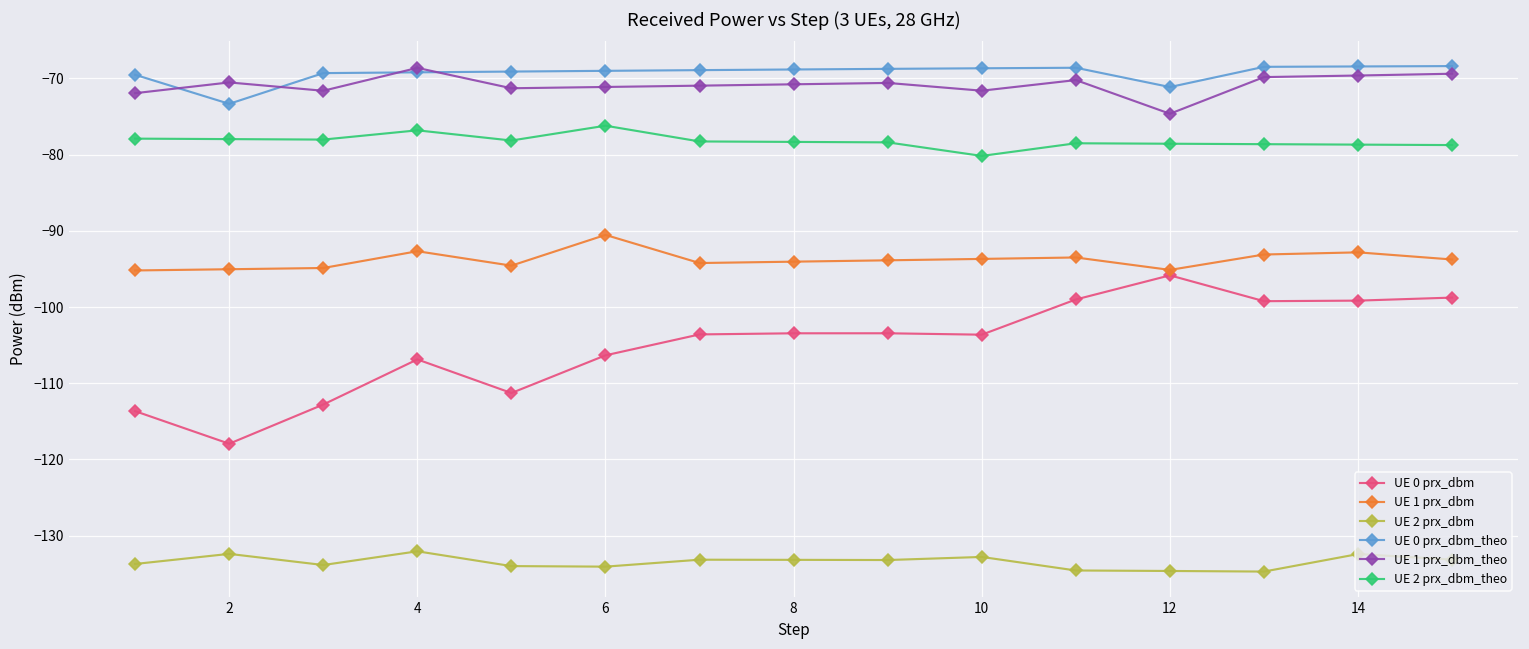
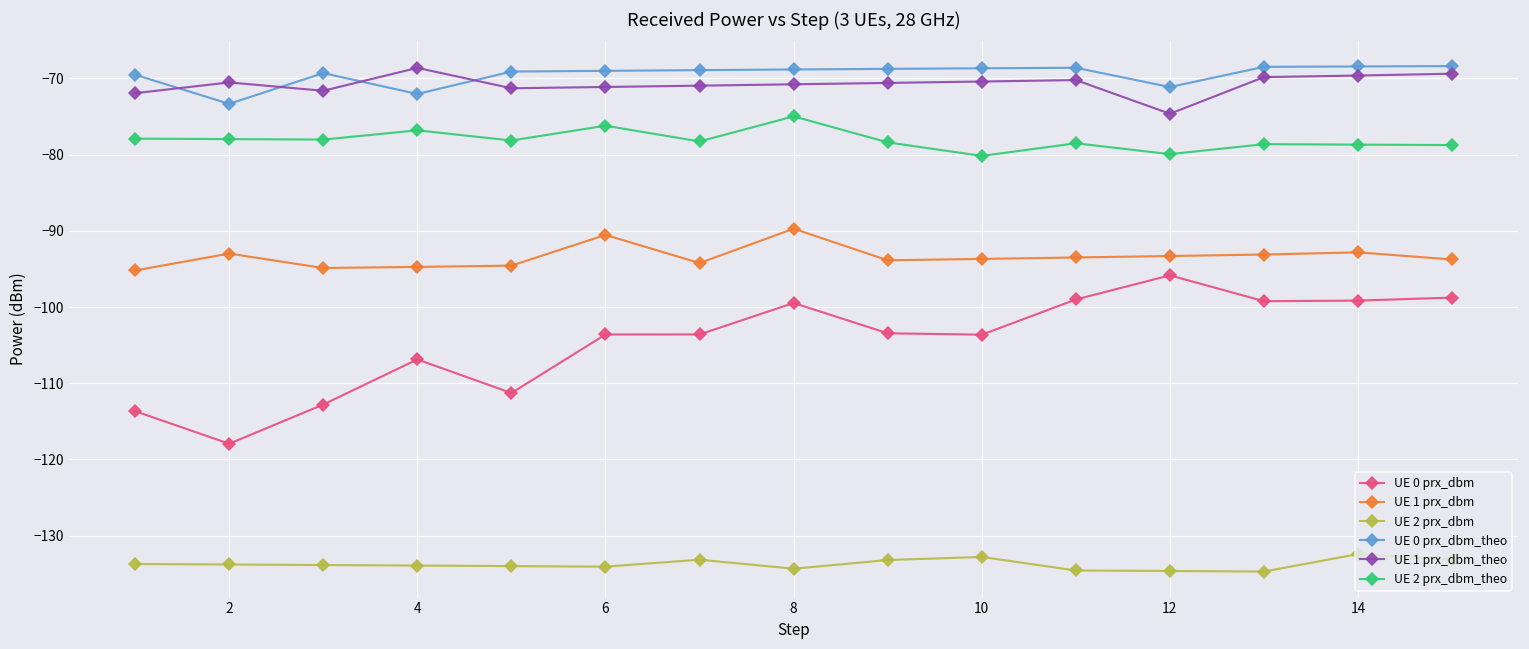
UE 1 prx_dbm, 2: -95 -> -93
UE 2 prx_dbm, 2: -132 -> -134
UE 1 prx_dbm, 4: -93 -> -95
UE 2 prx_dbm, 4: -132 -> -134
UE 0 prx_dbm_theo, 4: -69 -> -72
UE 0 prx_dbm, 6: -106 -> -104
UE 0 prx_dbm, 8: -103 -> -99
UE 1 prx_dbm, 8: -94 -> -90
UE 2 prx_dbm, 8: -133 -> -134
UE 2 prx_dbm_theo, 8: -78 -> -75
UE 1 prx_dbm_theo, 10: -72 -> -70
UE 1 prx_dbm, 12: -95 -> -93
UE 2 prx_dbm_theo, 12: -79 -> -80
